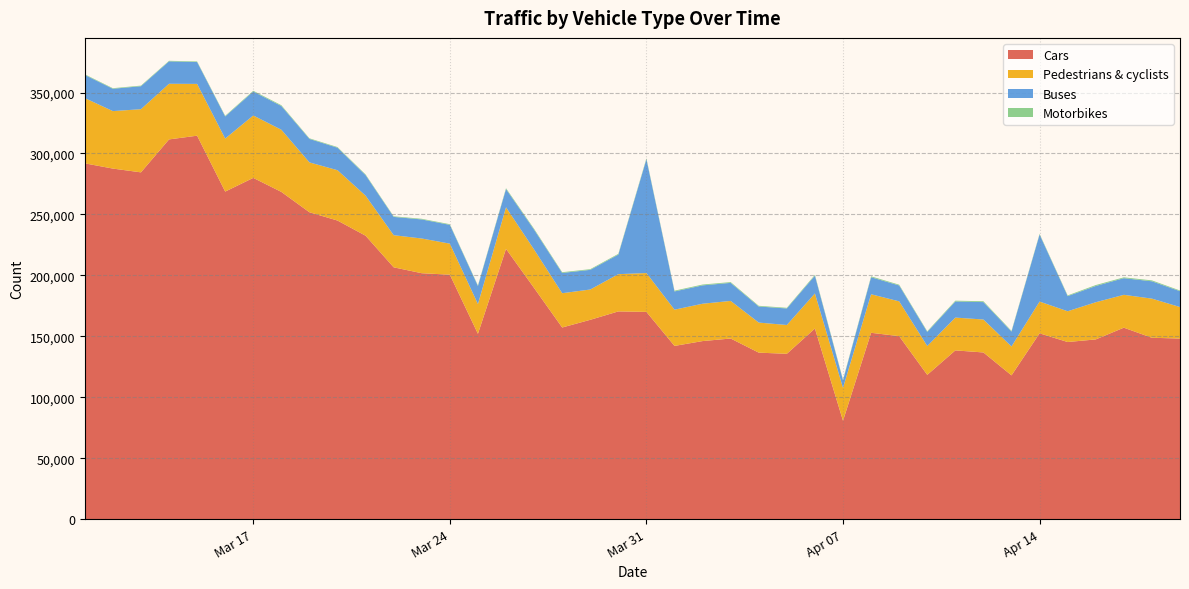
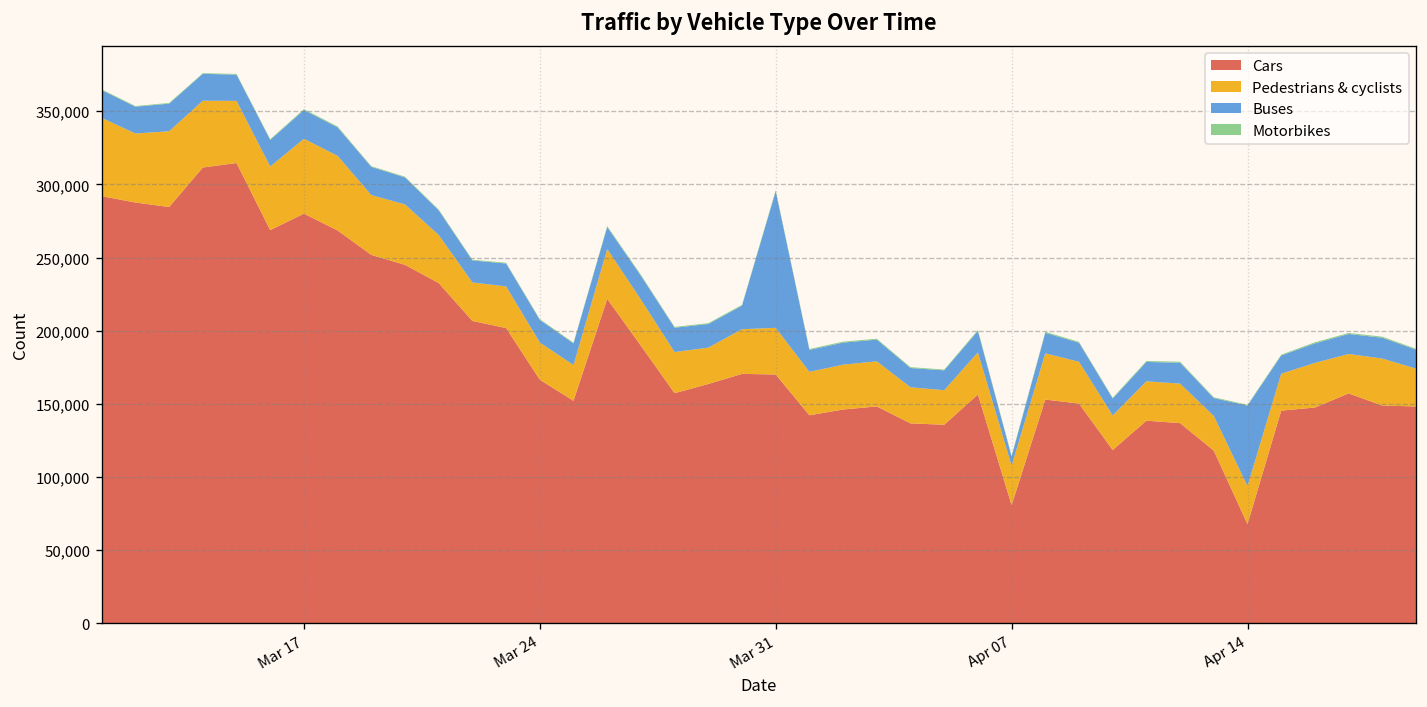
Cars, Mar 24: 201,000 -> 166,000
Cars, Apr 14: 152,000 -> 68,000
